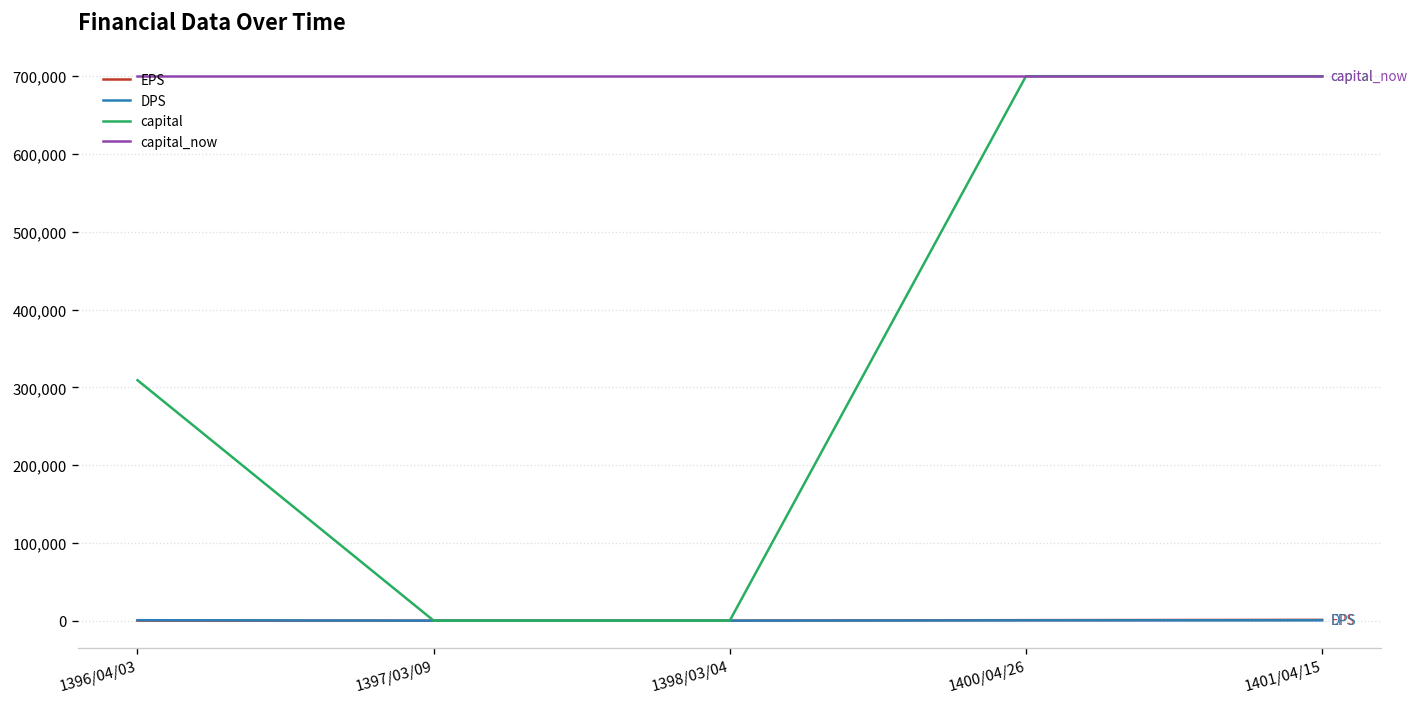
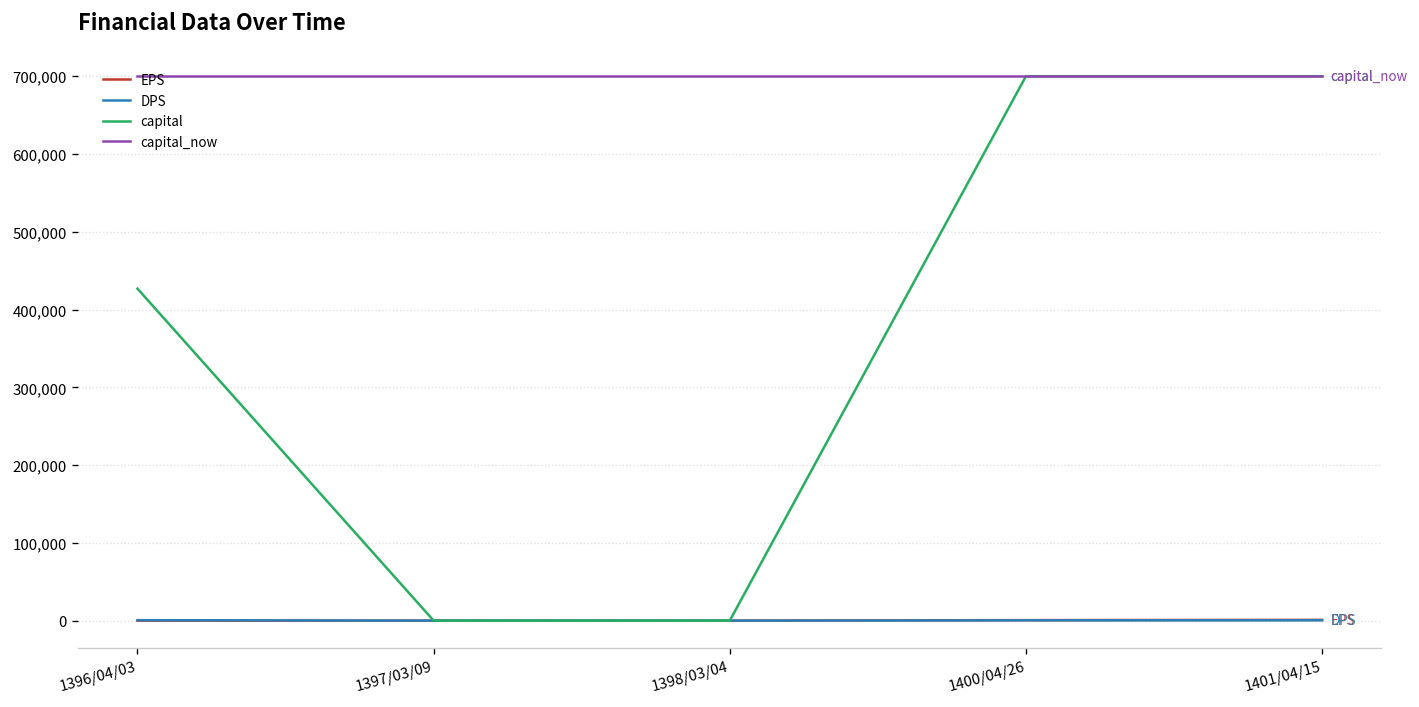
capital, 1396/04/03: 310,000 -> 430,000
